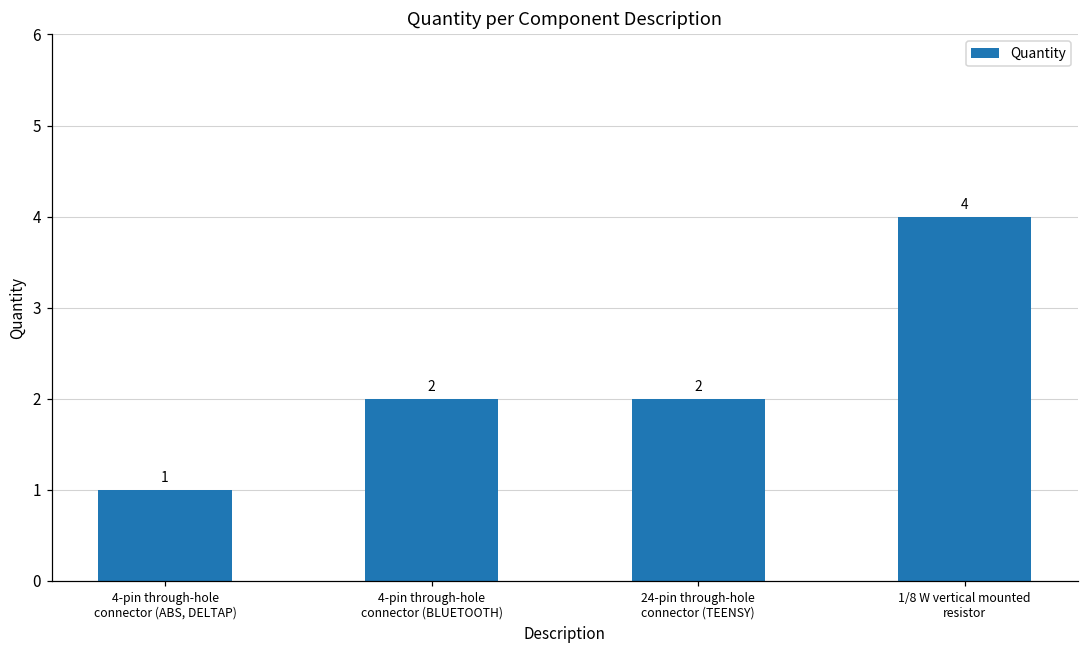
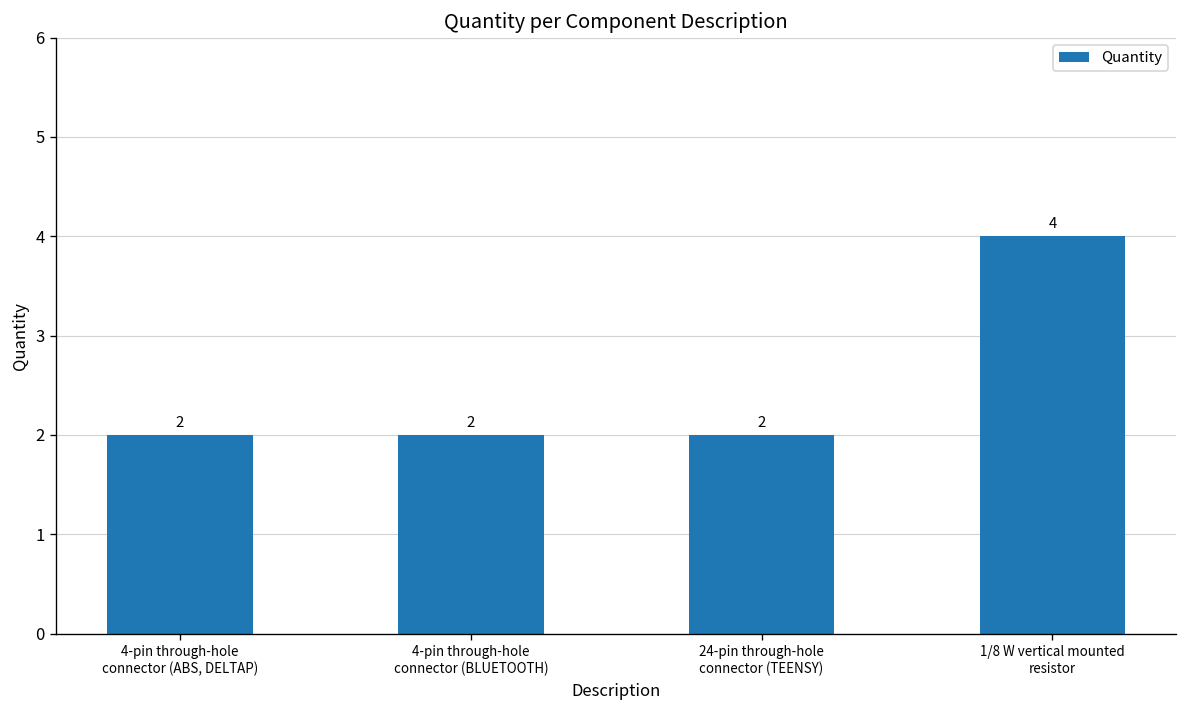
4-pin through-hole connector (ABS, DELTAP): 1 -> 2
